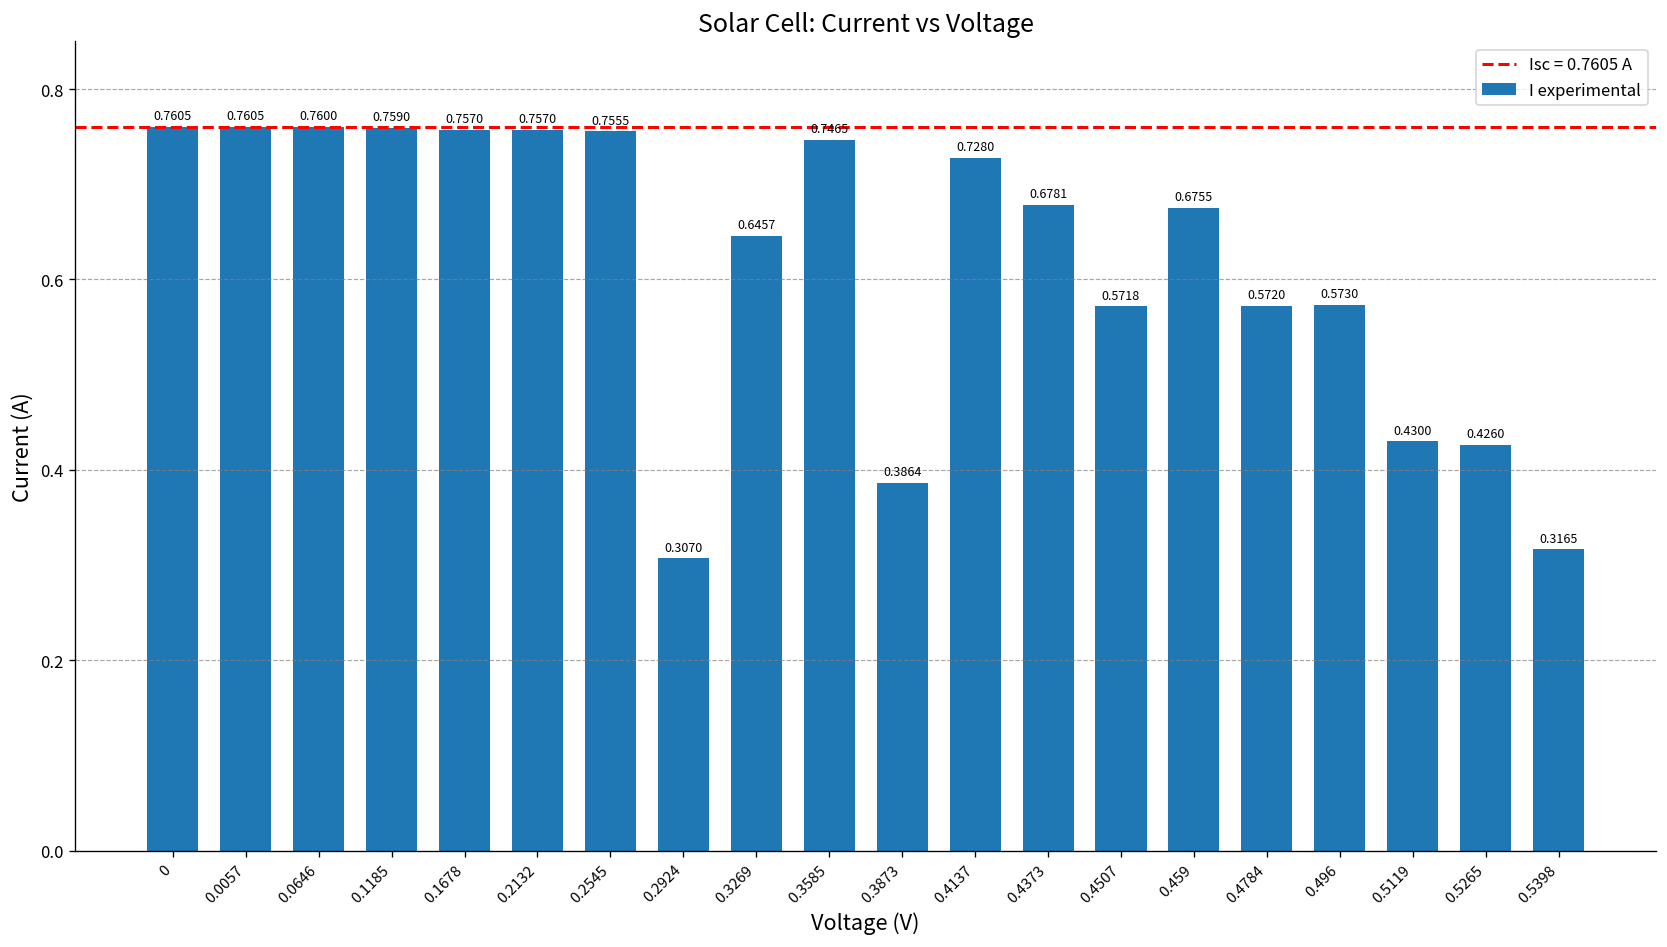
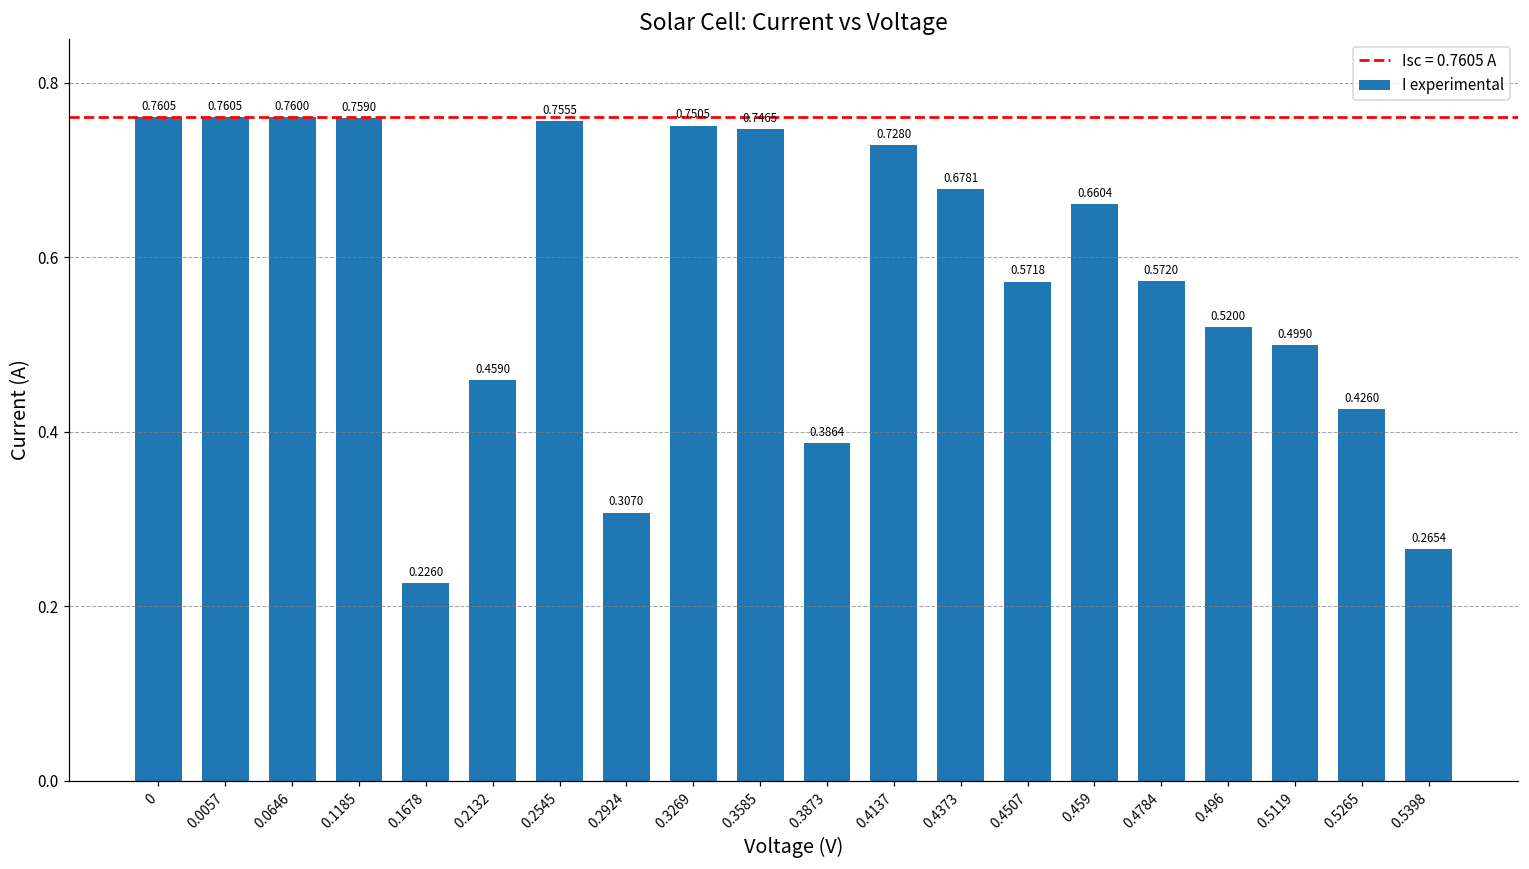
0.1678: 0.7570 -> 0.2260
0.2132: 0.7570 -> 0.4590
0.3269: 0.6457 -> 0.7505
0.459: 0.6755 -> 0.6604
0.496: 0.5730 -> 0.5200
0.5119: 0.4300 -> 0.4990
0.5398: 0.3165 -> 0.2654
